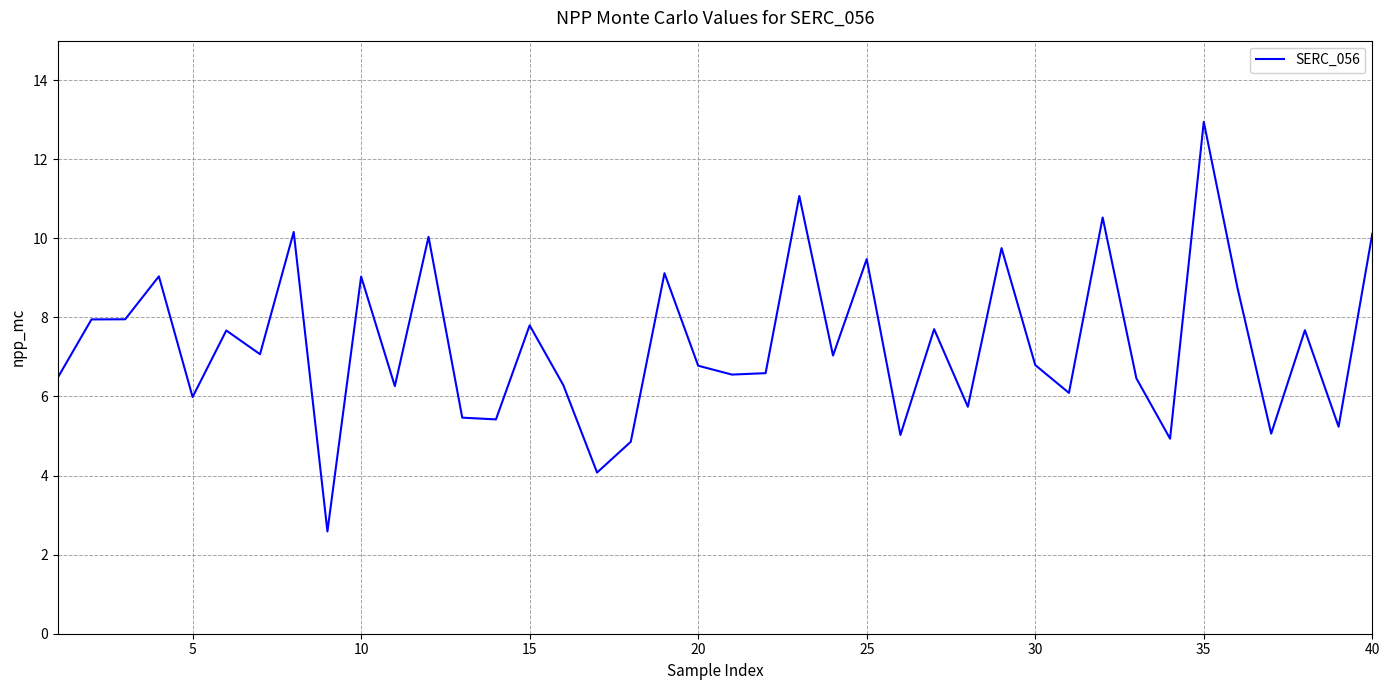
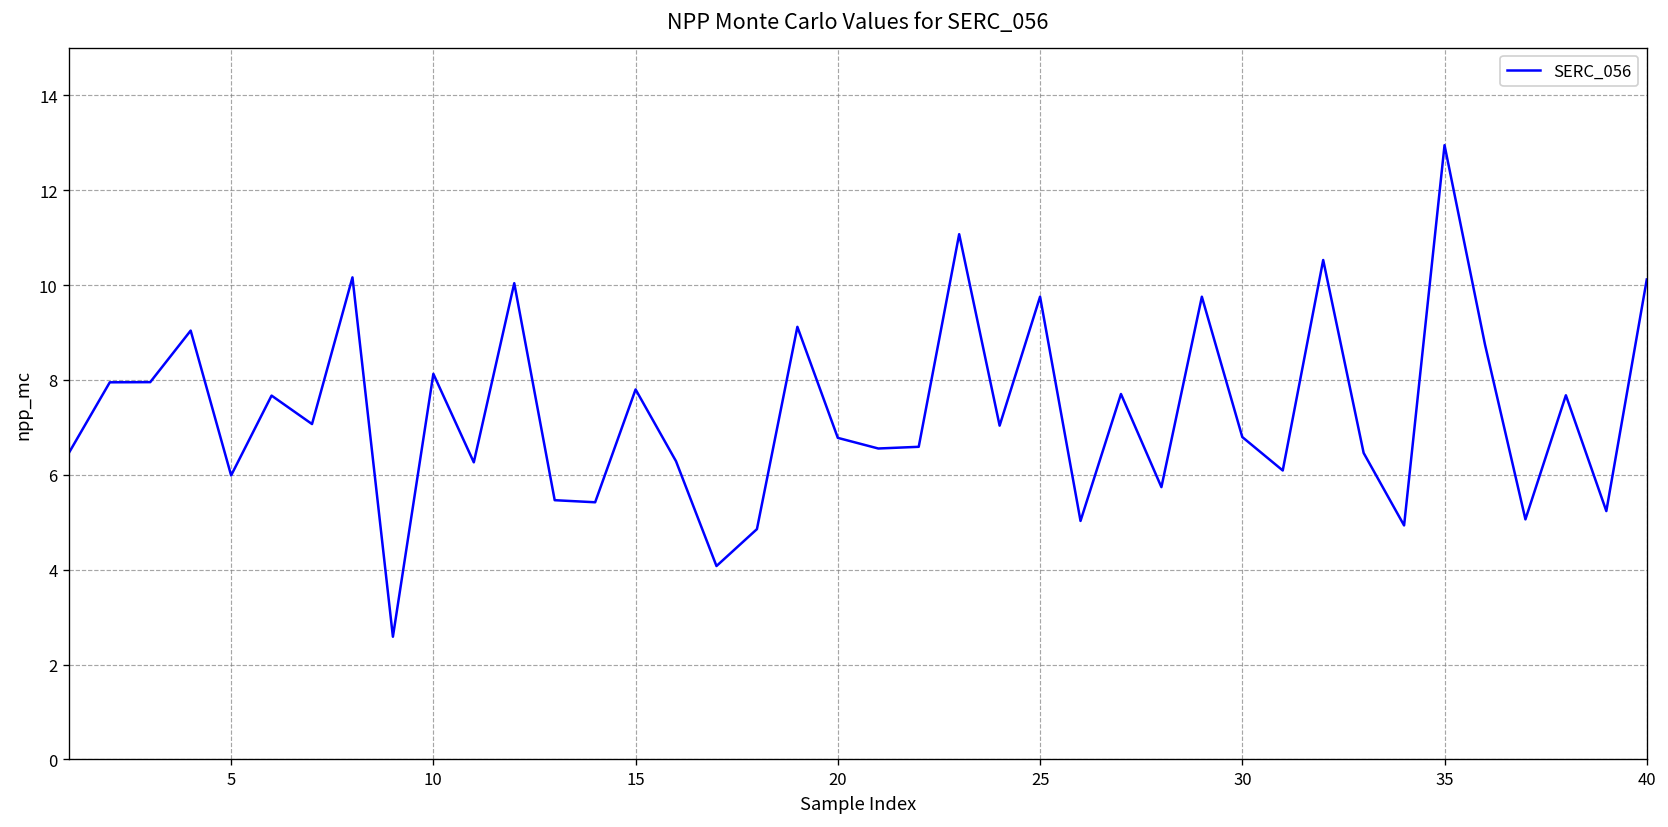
10: 9.0 -> 8.1
25: 9.5 -> 9.8
